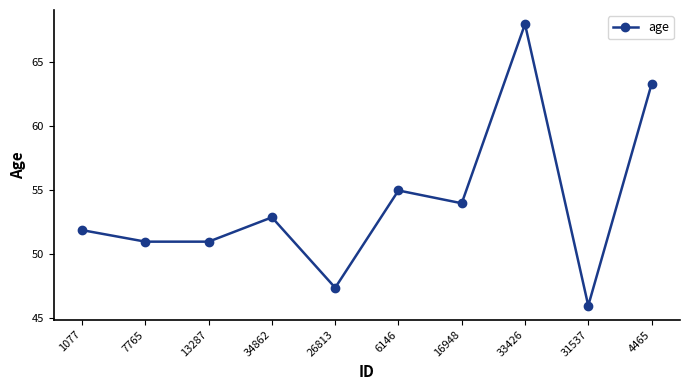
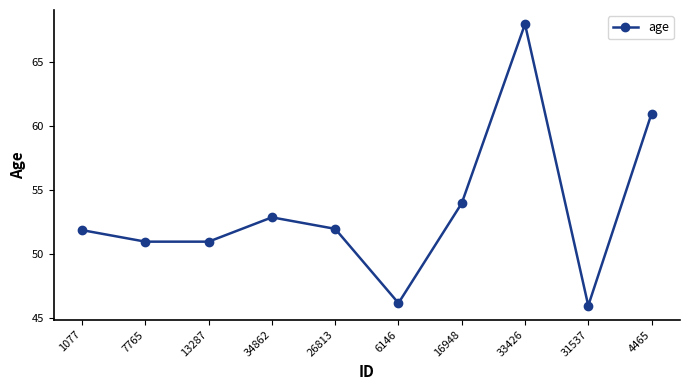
26813: 47.4 -> 52.0
6146: 55.0 -> 46.2
4465: 63.3 -> 61.0
